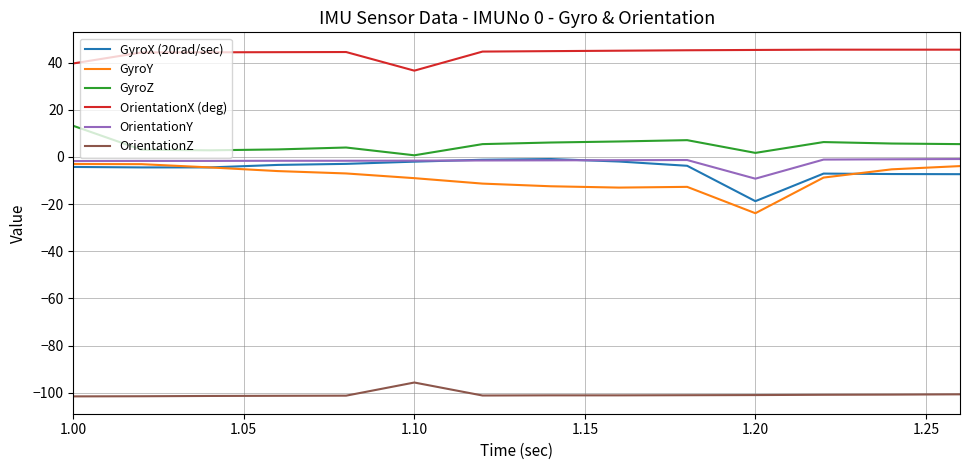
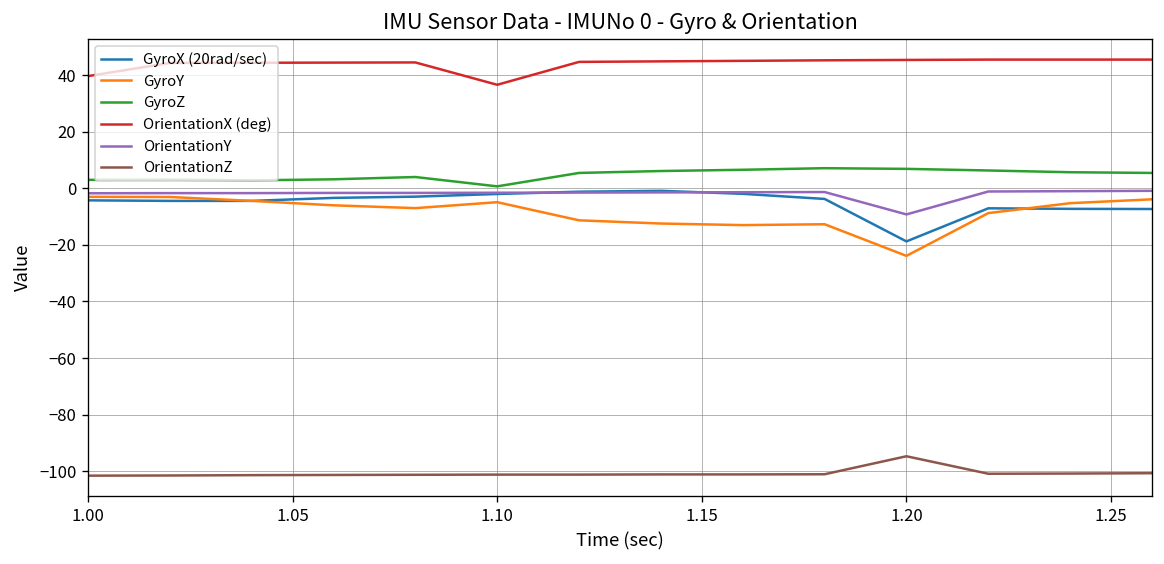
GyroZ, 1.00: 13 -> 3
GyroY, 1.10: -9 -> -5
OrientationZ, 1.10: -96 -> -101
GyroZ, 1.20: 2 -> 7
OrientationZ, 1.20: -101 -> -95
